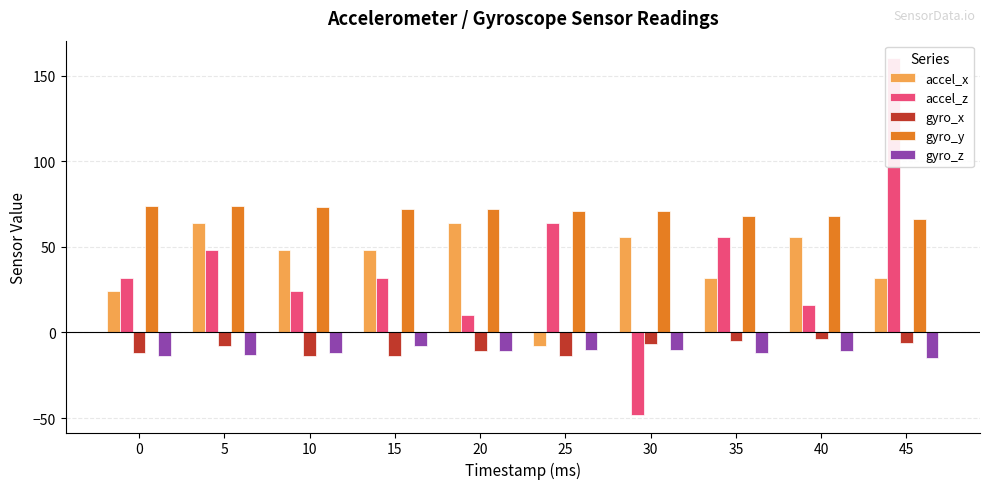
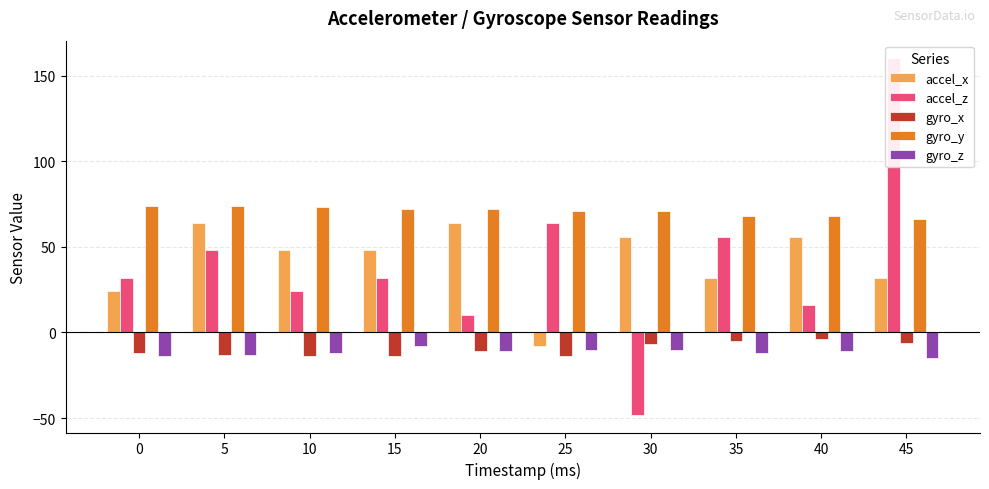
gyro_x, 5: -8 -> -13
